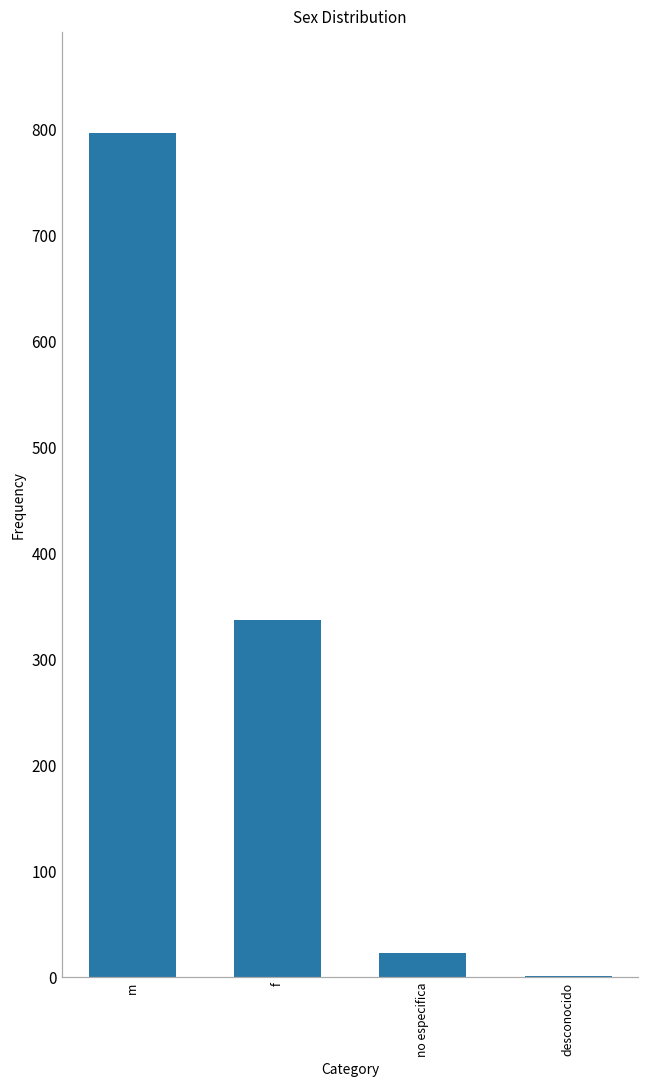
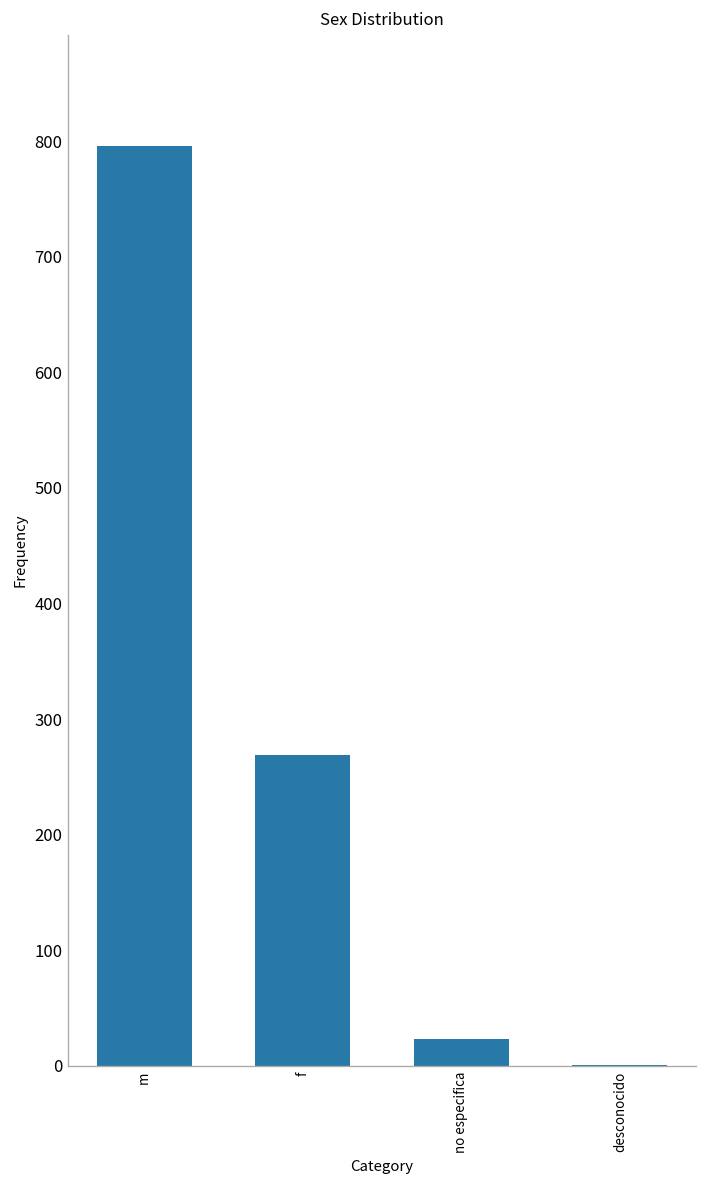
f: 340 -> 270
